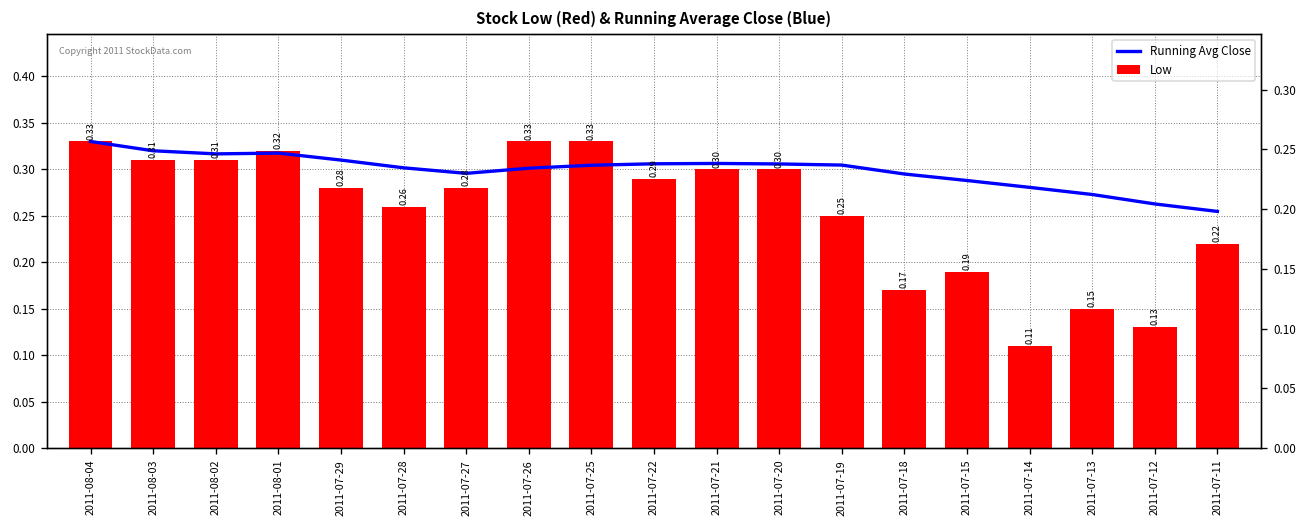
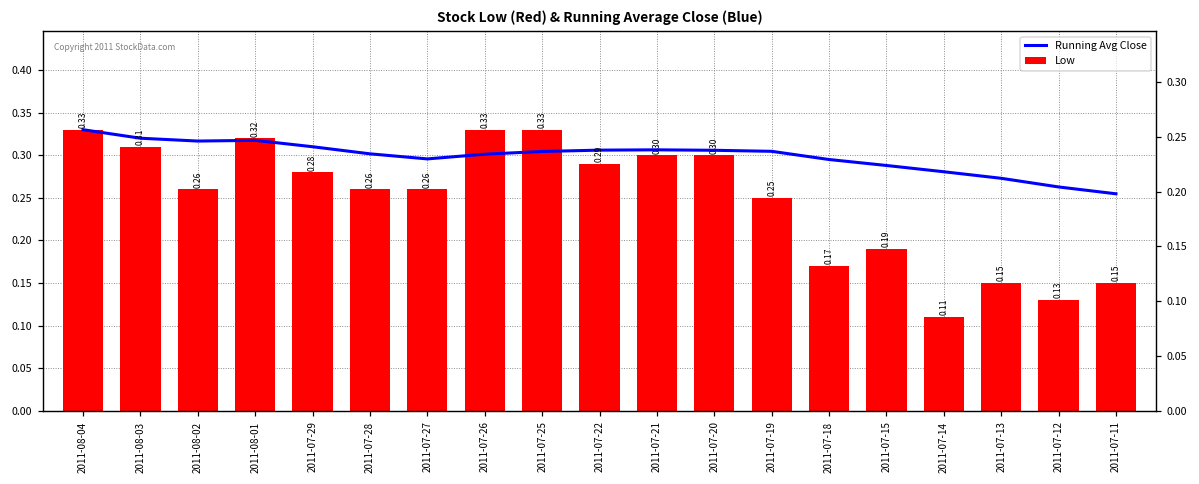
Low, 2011-08-02: 0.31 -> 0.26
Low, 2011-07-27: 0.28 -> 0.26
Low, 2011-07-11: 0.22 -> 0.15
